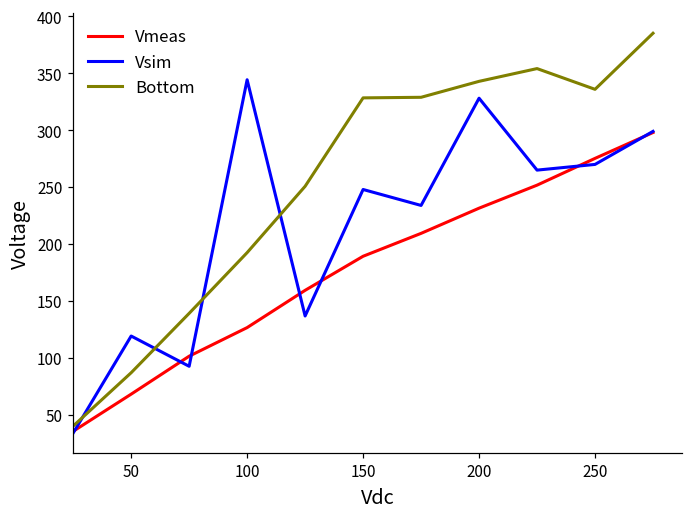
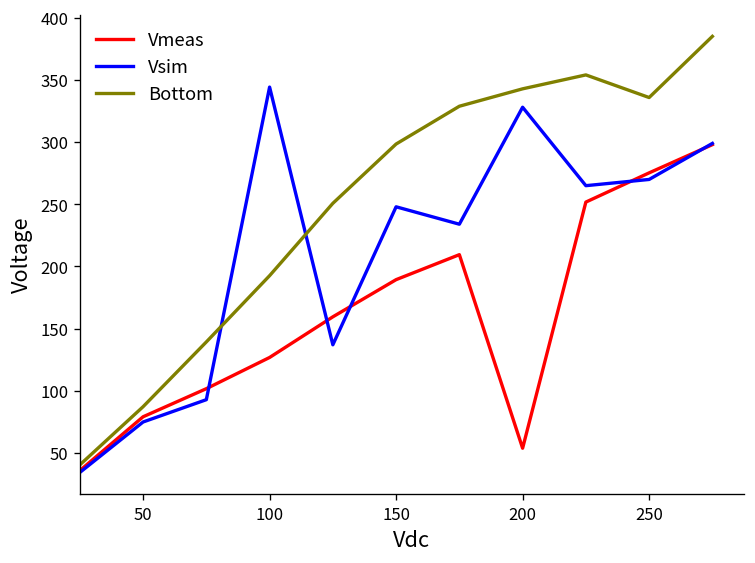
Vmeas, 50: 68 -> 79
Vsim, 50: 119 -> 75
Bottom, 150: 328 -> 299
Vmeas, 200: 232 -> 54
